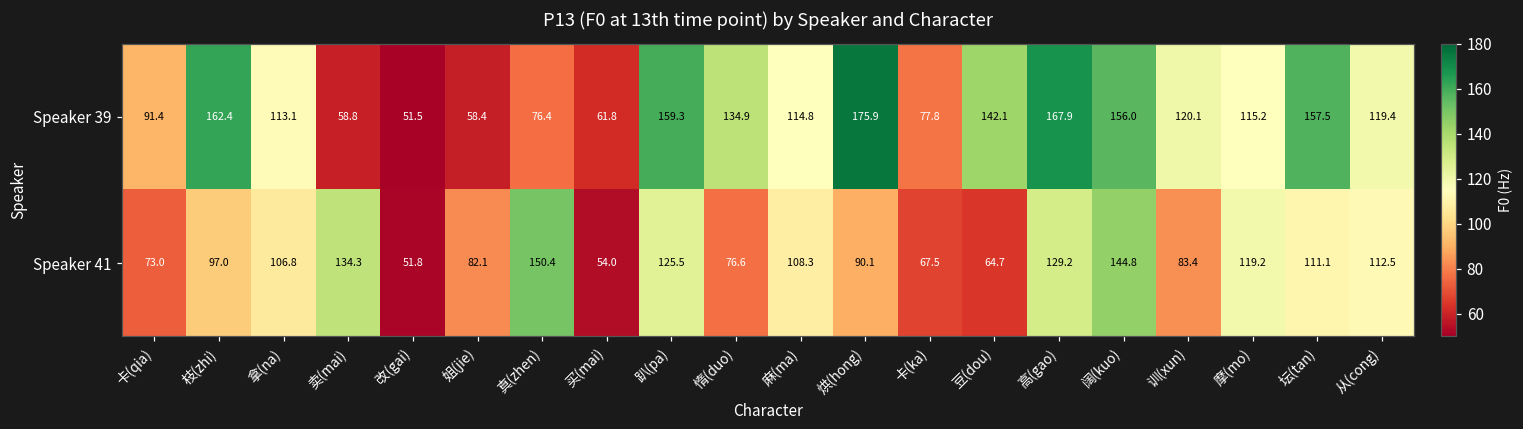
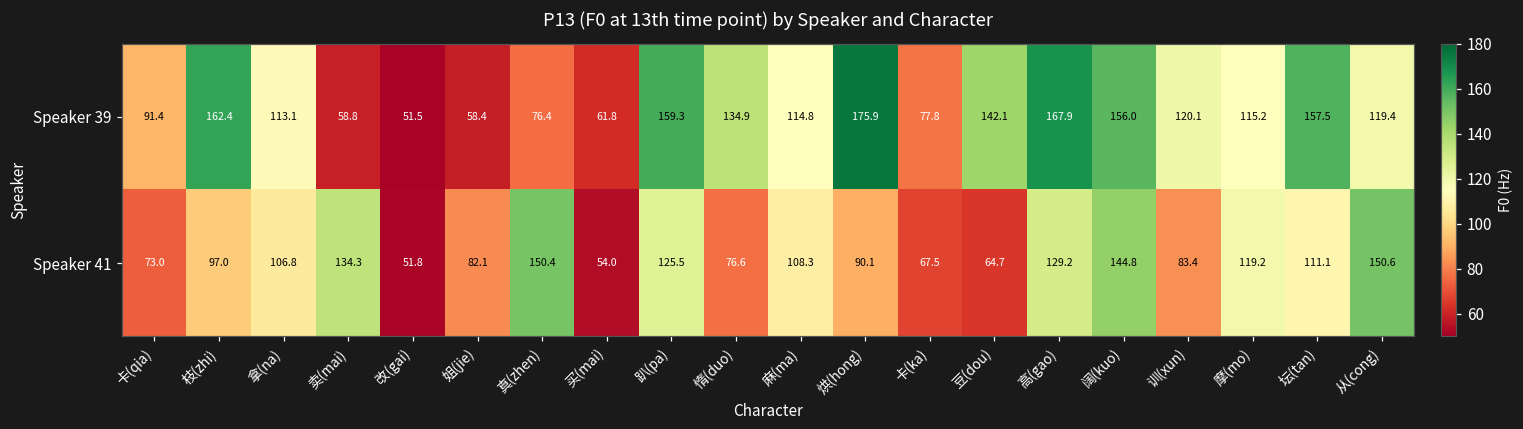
Speaker 41, 从(cong): 112.5 -> 150.6
